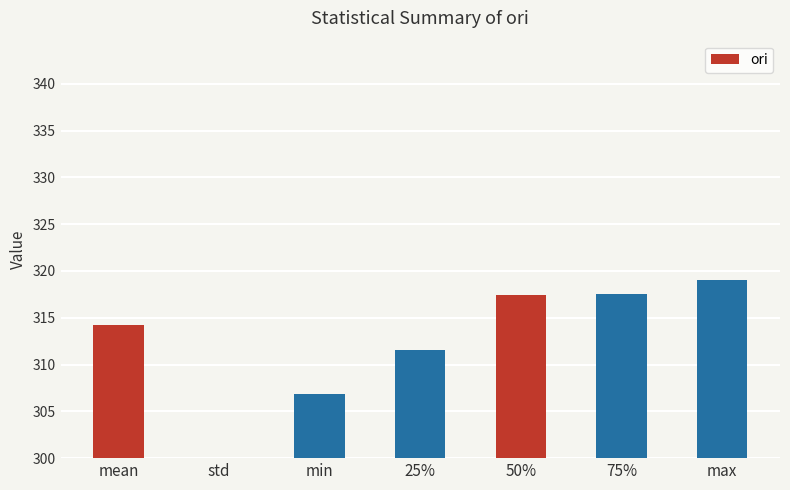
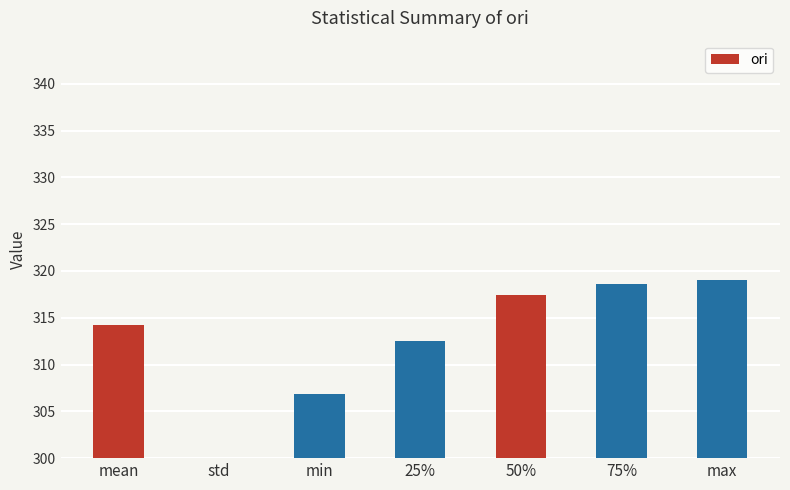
25%: 311.5 -> 312.5
75%: 317 -> 319
